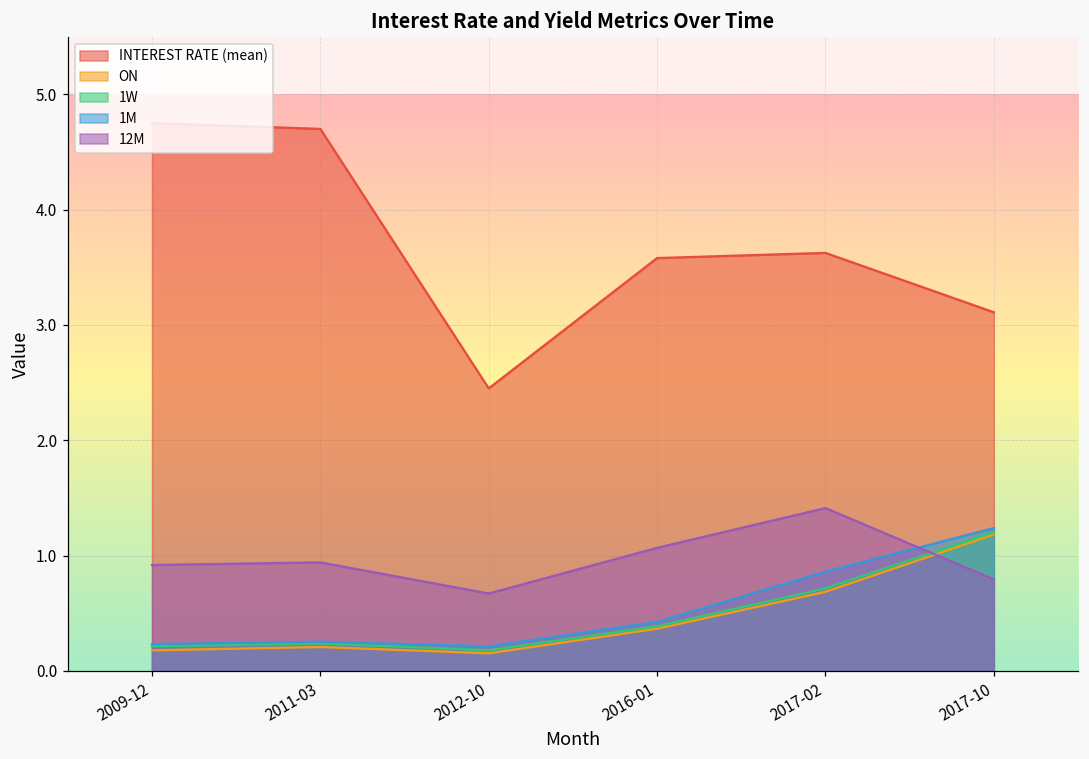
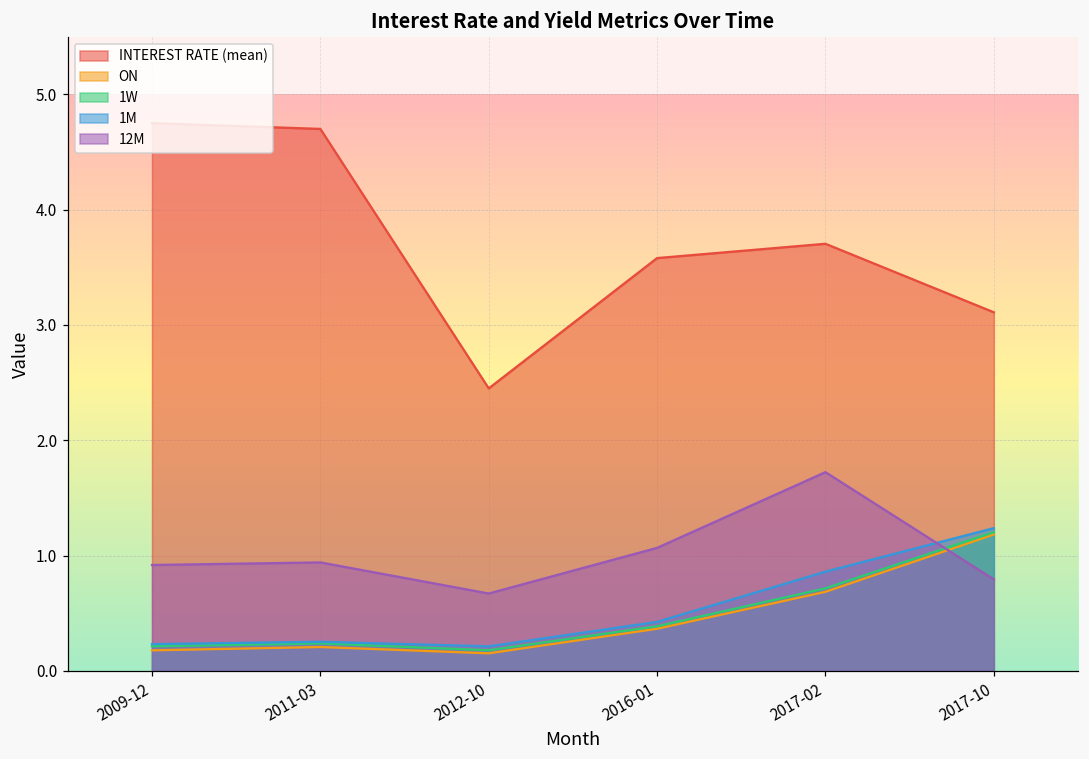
INTEREST RATE (mean), 2017-02: 3.63 -> 3.70
12M, 2017-02: 1.41 -> 1.72
